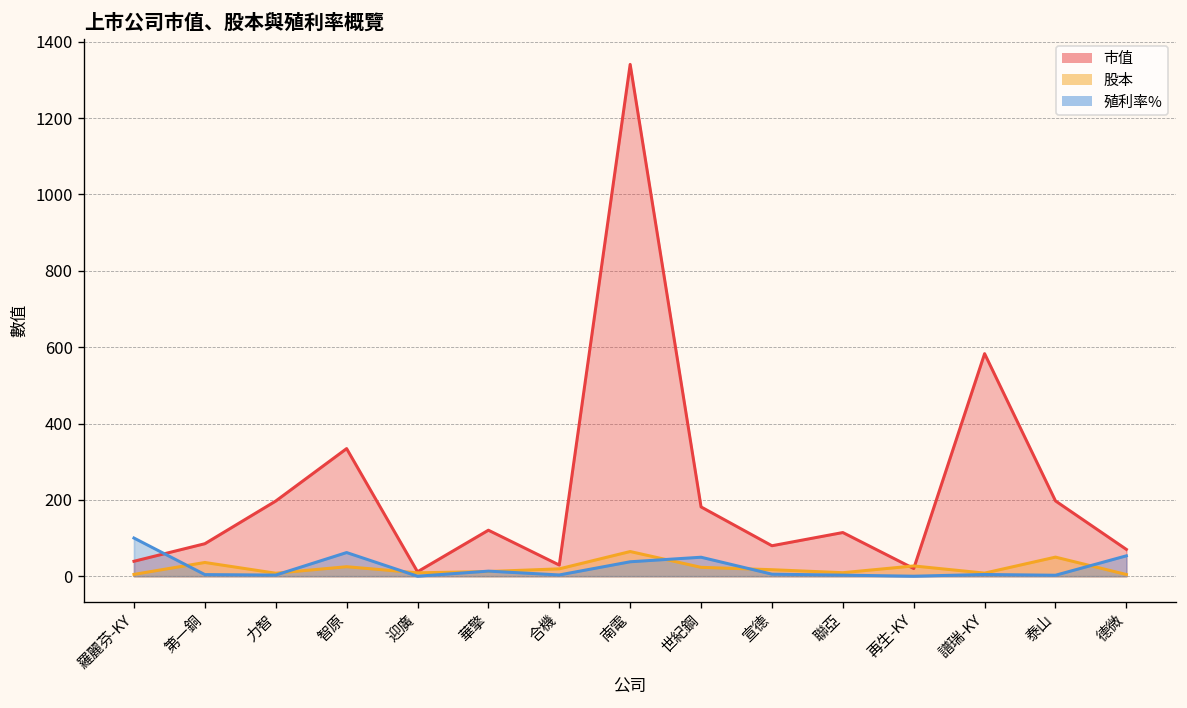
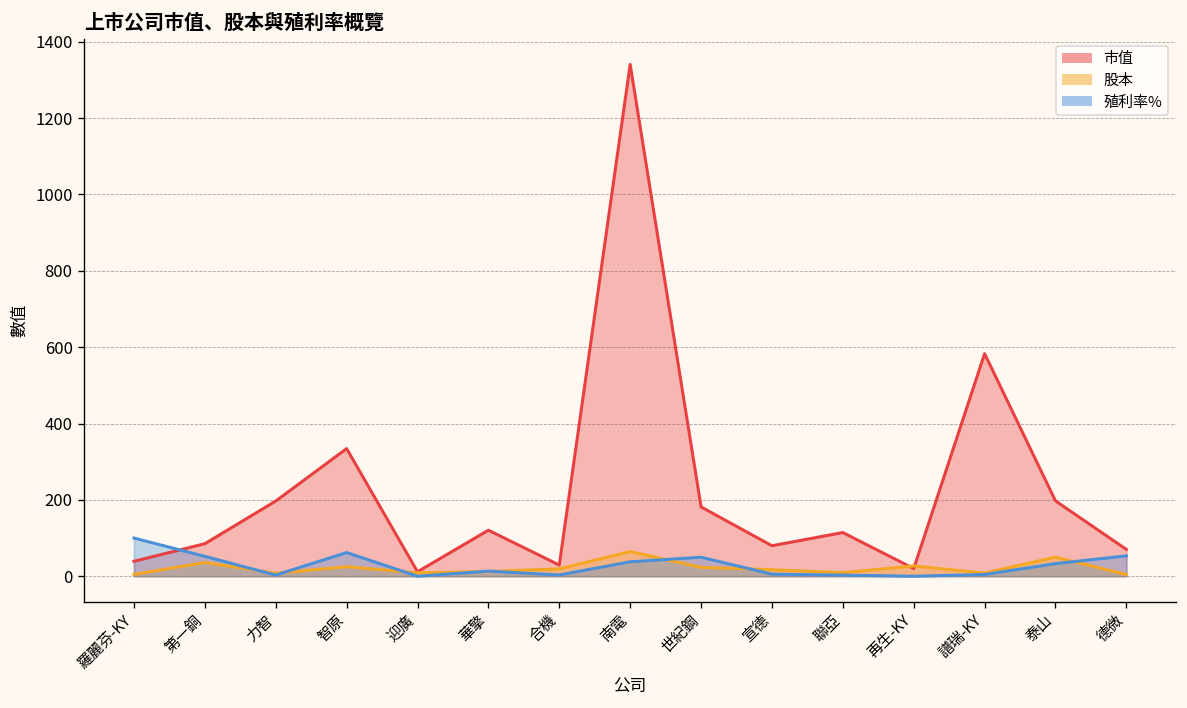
殖利率%, 第一銅: 0 -> 50
殖利率%, 泰山: 0 -> 30
